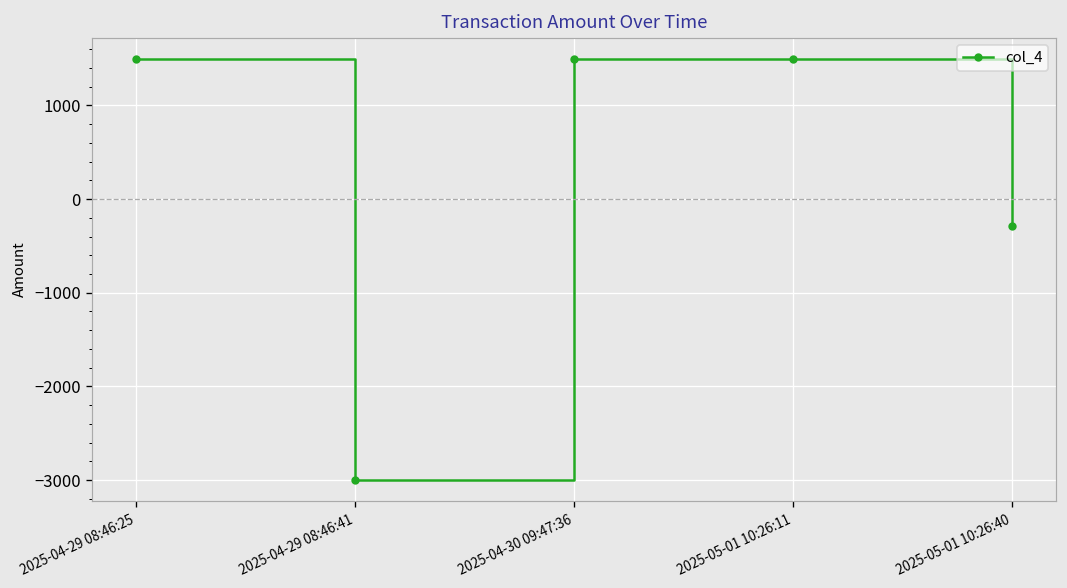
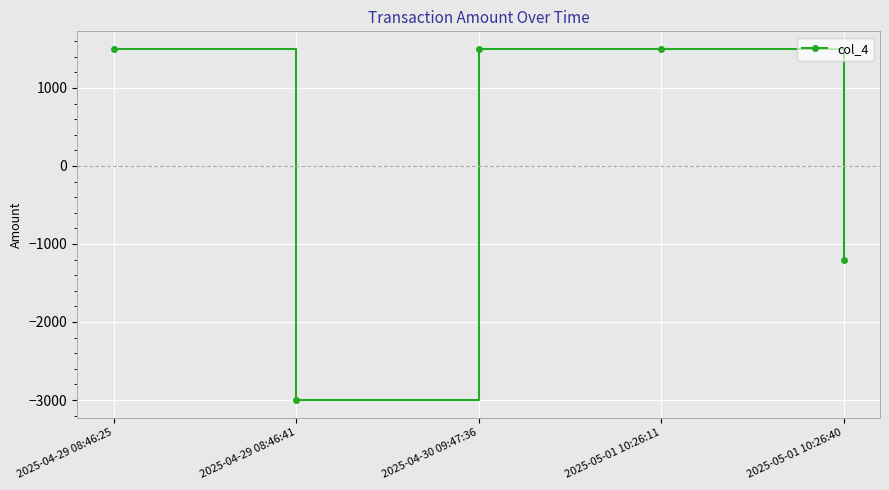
2025-05-01 10:26:40: -300 -> -1200
